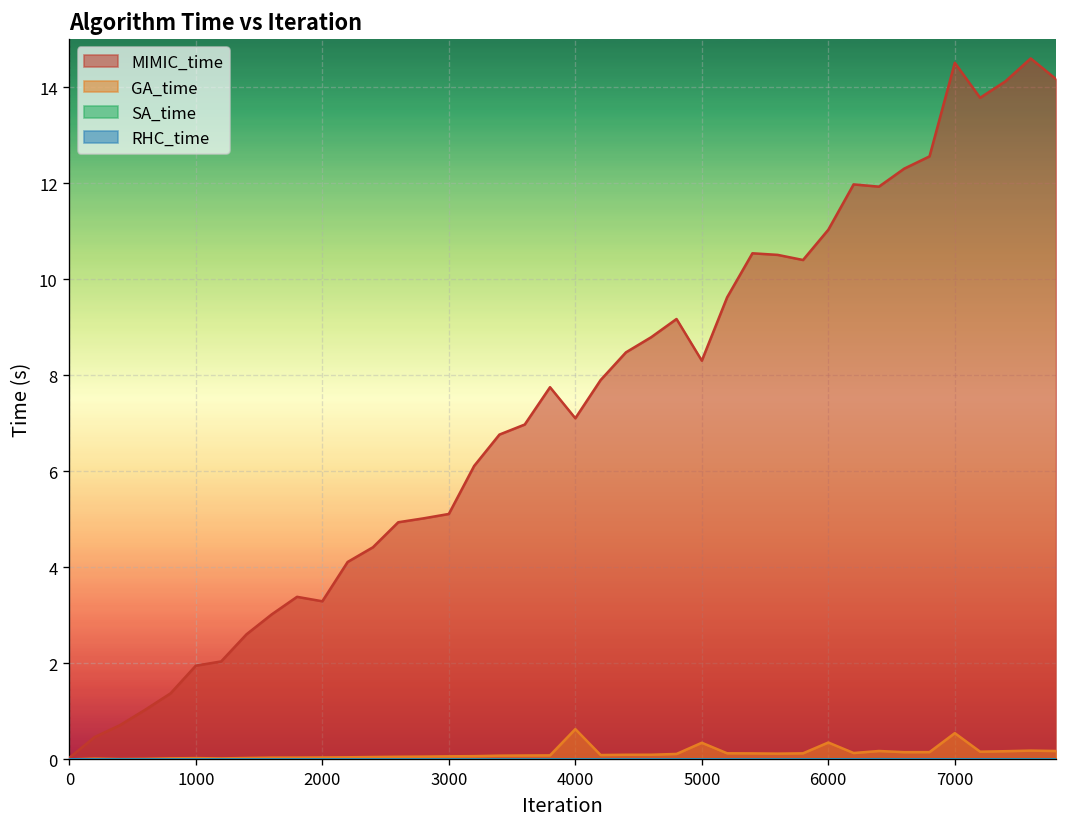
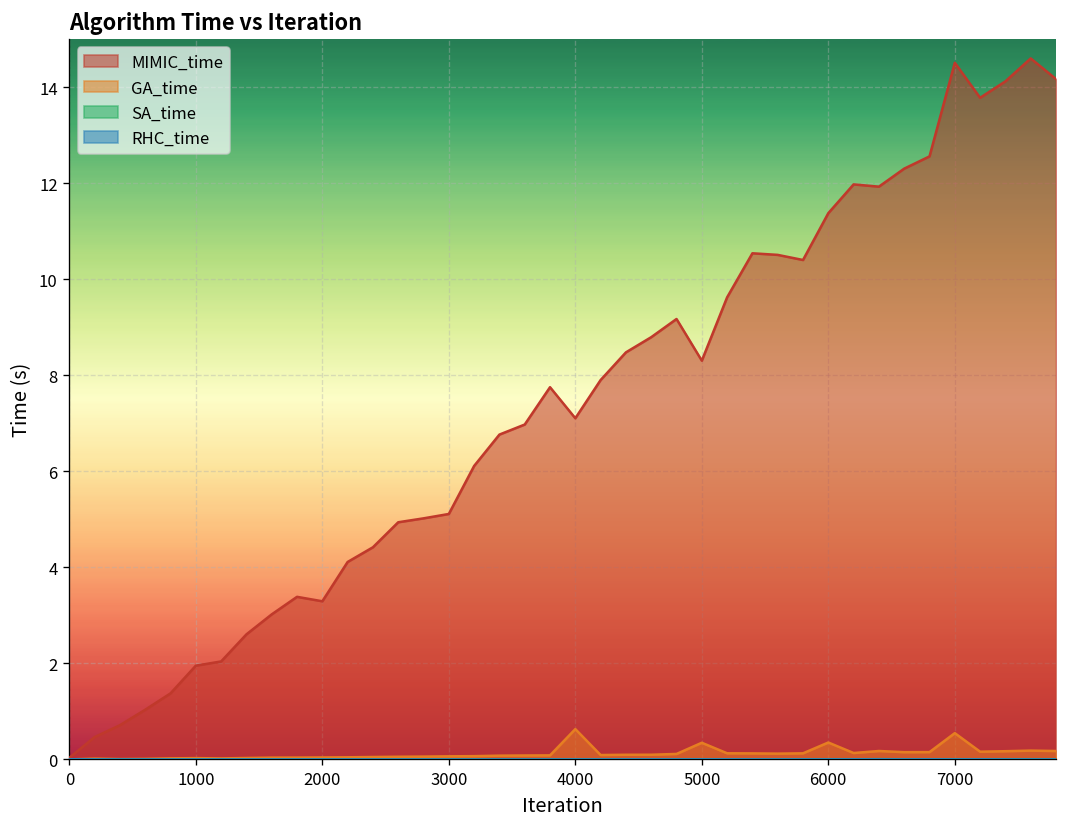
MIMIC_time, 6000: 11.0 -> 11.4
